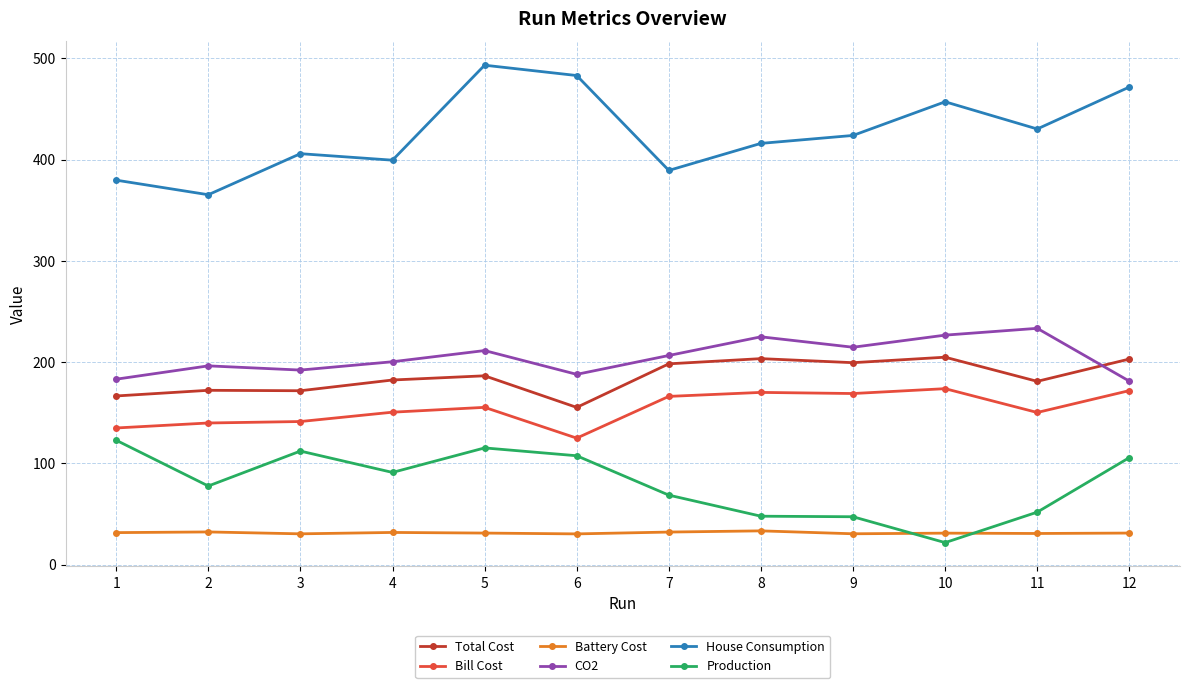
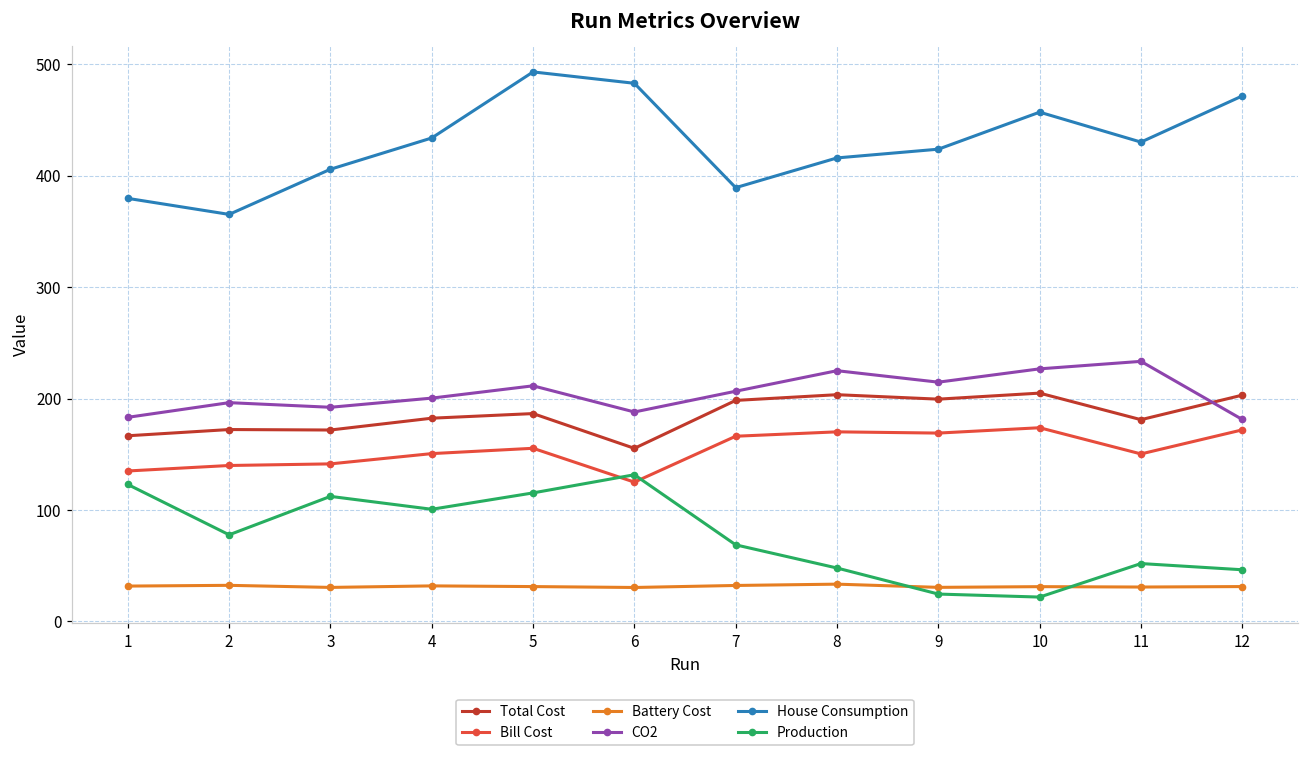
House Consumption, 4: 399 -> 434
Production, 4: 91 -> 101
Production, 6: 108 -> 132
Production, 9: 47 -> 24
Production, 12: 106 -> 46
